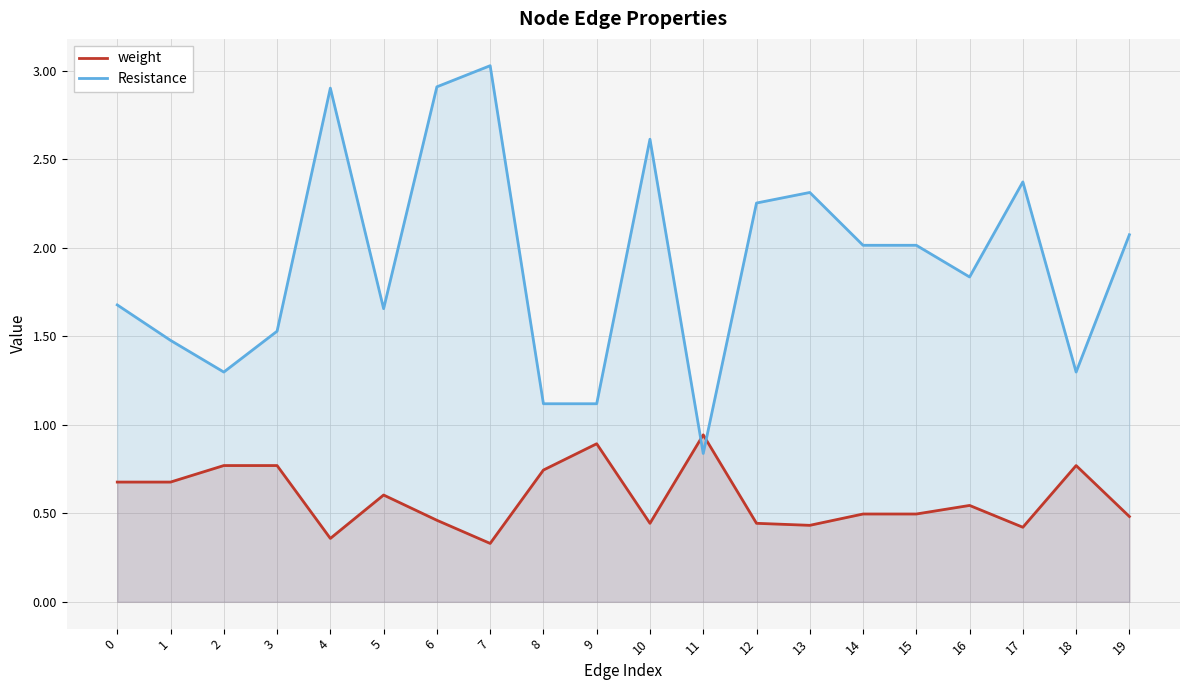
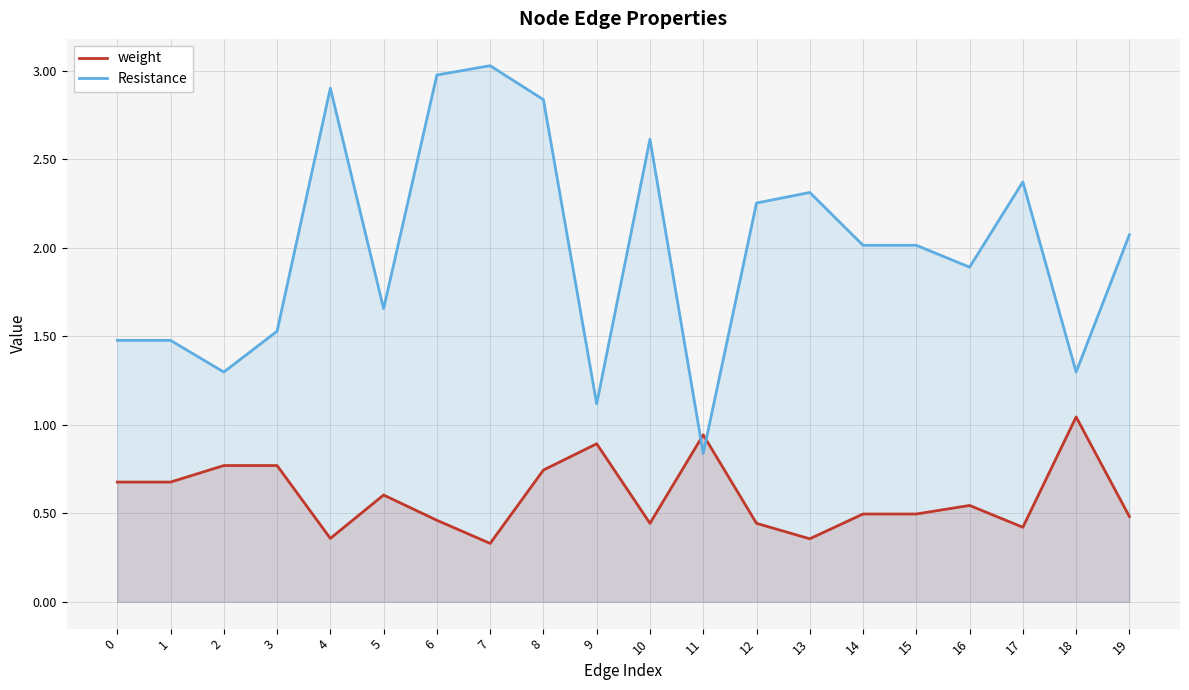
Resistance, 0: 1.68 -> 1.48
Resistance, 6: 2.91 -> 2.98
Resistance, 8: 1.12 -> 2.84
weight, 13: 0.43 -> 0.36
Resistance, 16: 1.84 -> 1.89
weight, 18: 0.77 -> 1.04
